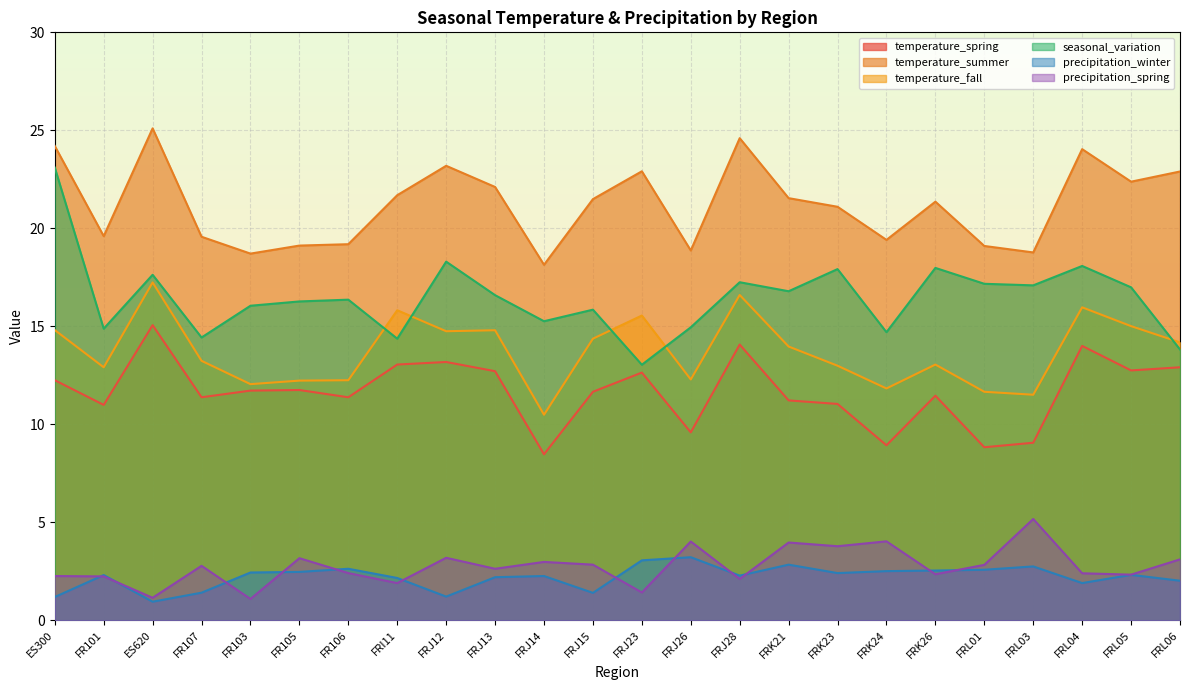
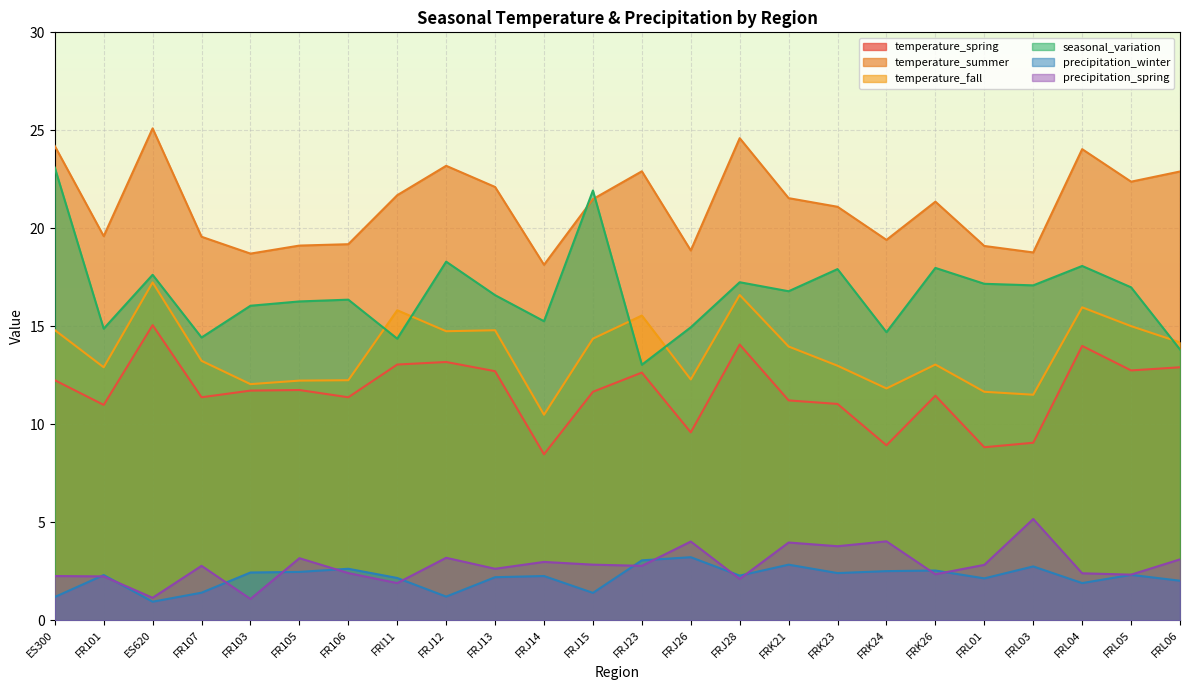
seasonal_variation, FRJ15: 15.9 -> 21.9
precipitation_spring, FRJ23: 1.4 -> 2.8
precipitation_winter, FRL01: 2.6 -> 2.1
